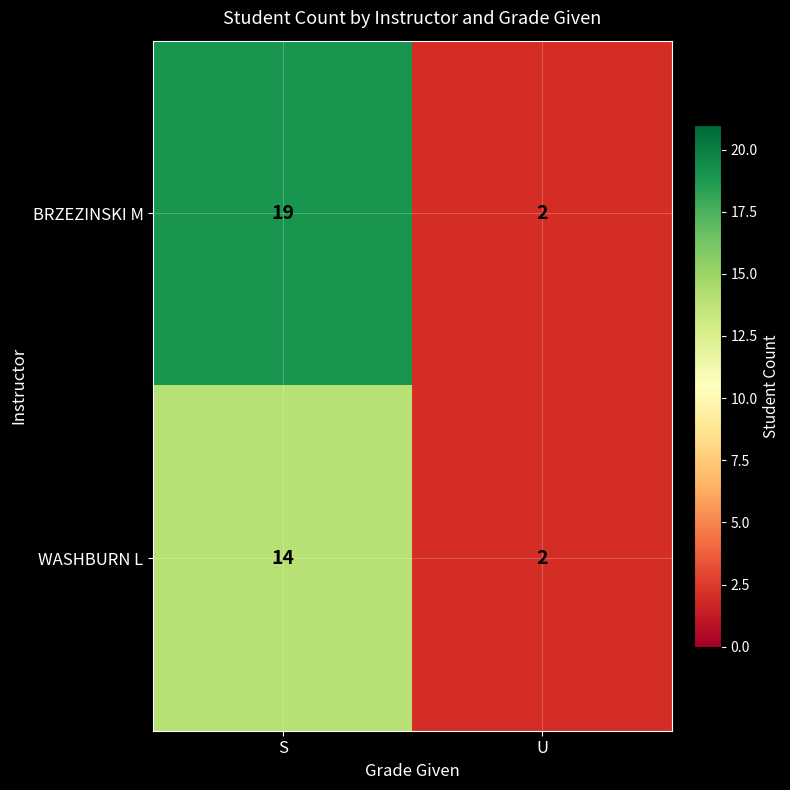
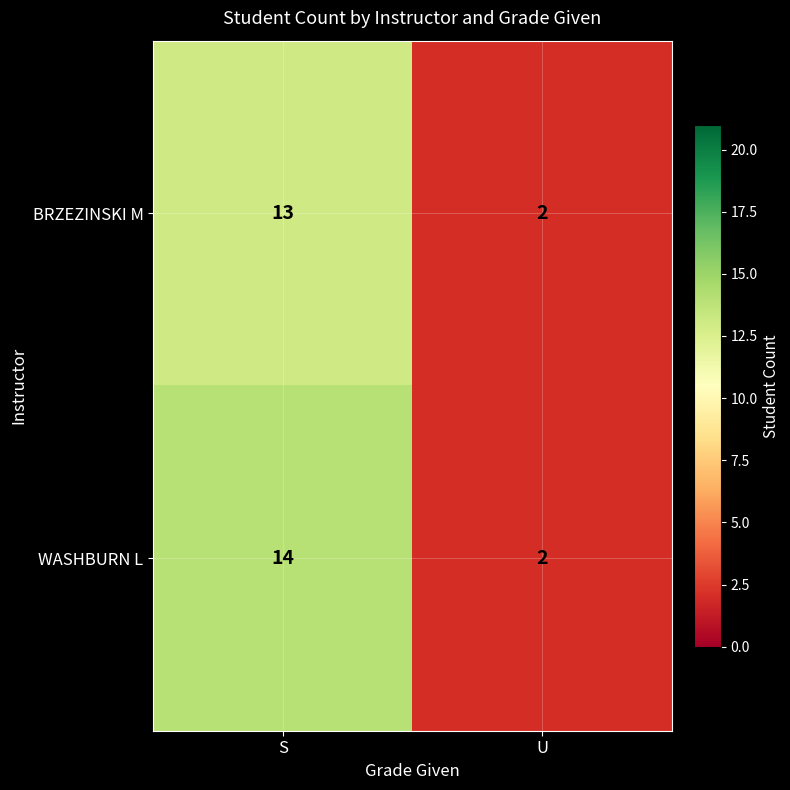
BRZEZINSKI M, S: 19 -> 13
